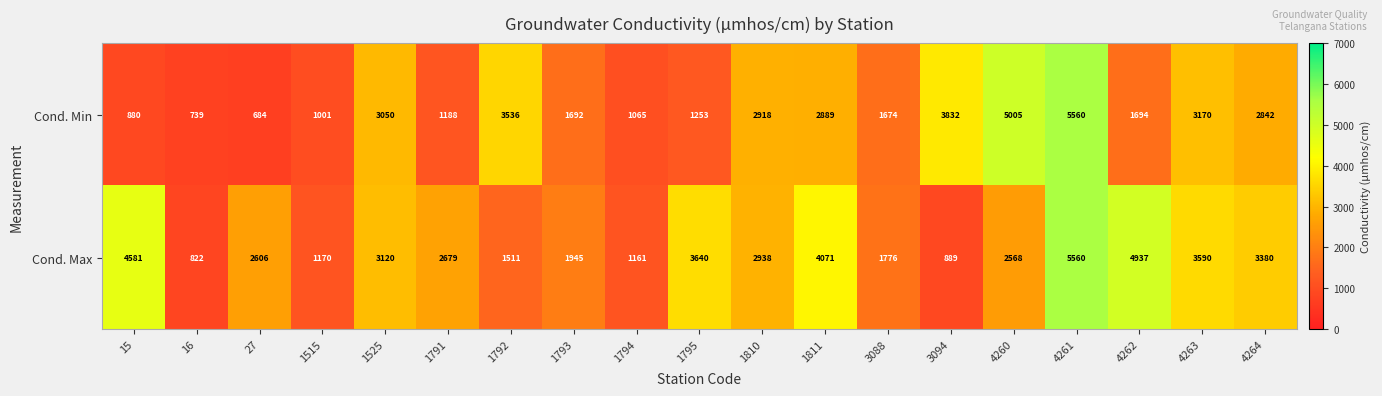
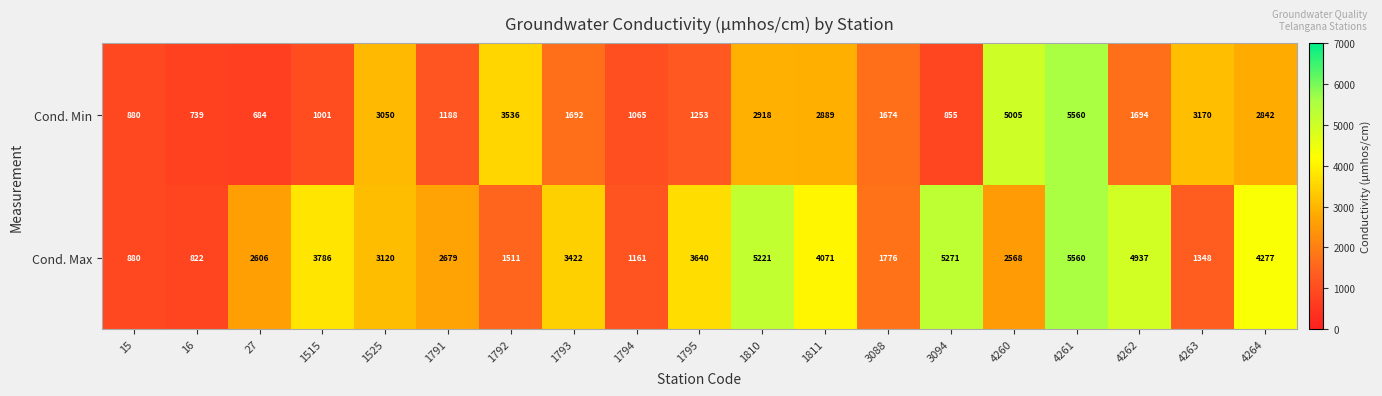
Cond. Min, 3094: 3832 -> 855
Cond. Max, 15: 4581 -> 880
Cond. Max, 1515: 1170 -> 3786
Cond. Max, 1793: 1945 -> 3422
Cond. Max, 1810: 2938 -> 5221
Cond. Max, 3094: 889 -> 5271
Cond. Max, 4263: 3590 -> 1348
Cond. Max, 4264: 3380 -> 4277
